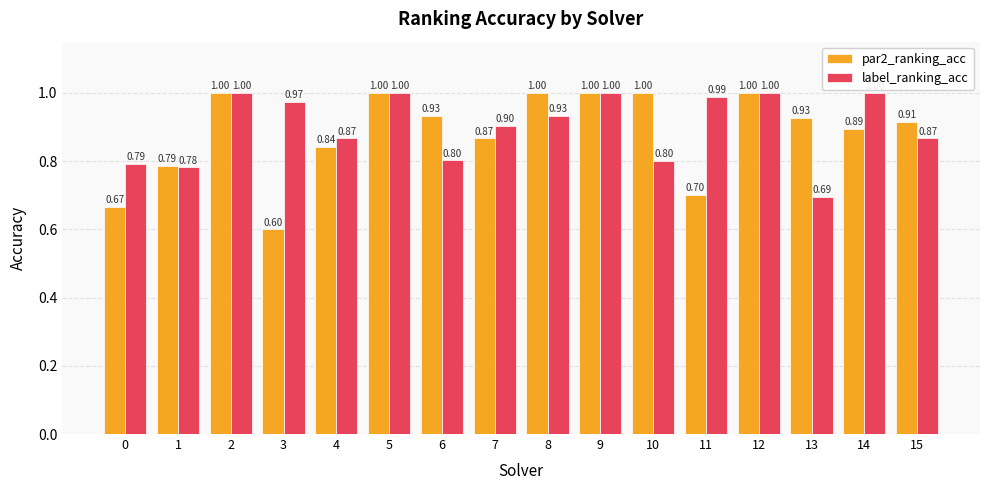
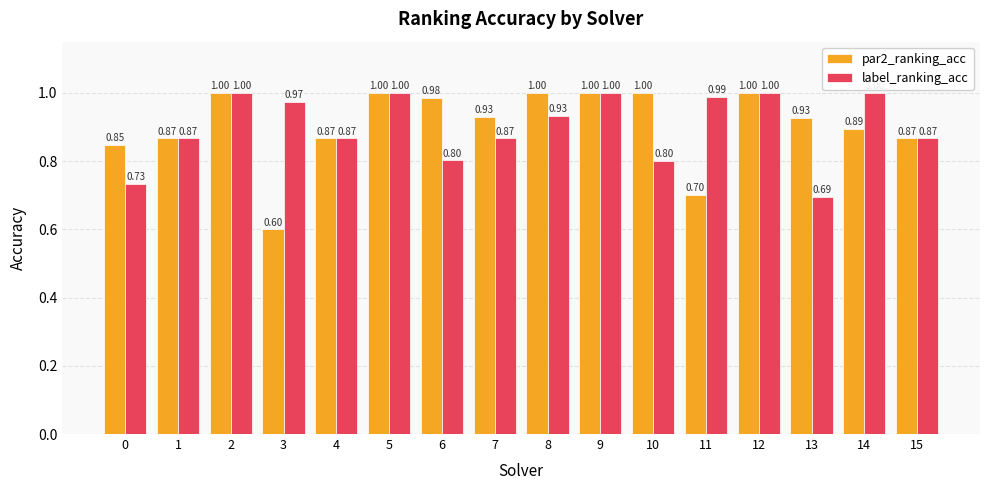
par2_ranking_acc, 0: 0.67 -> 0.85
label_ranking_acc, 0: 0.79 -> 0.73
par2_ranking_acc, 1: 0.79 -> 0.87
label_ranking_acc, 1: 0.78 -> 0.87
par2_ranking_acc, 4: 0.84 -> 0.87
par2_ranking_acc, 6: 0.93 -> 0.98
par2_ranking_acc, 7: 0.87 -> 0.93
label_ranking_acc, 7: 0.90 -> 0.87
par2_ranking_acc, 15: 0.91 -> 0.87
